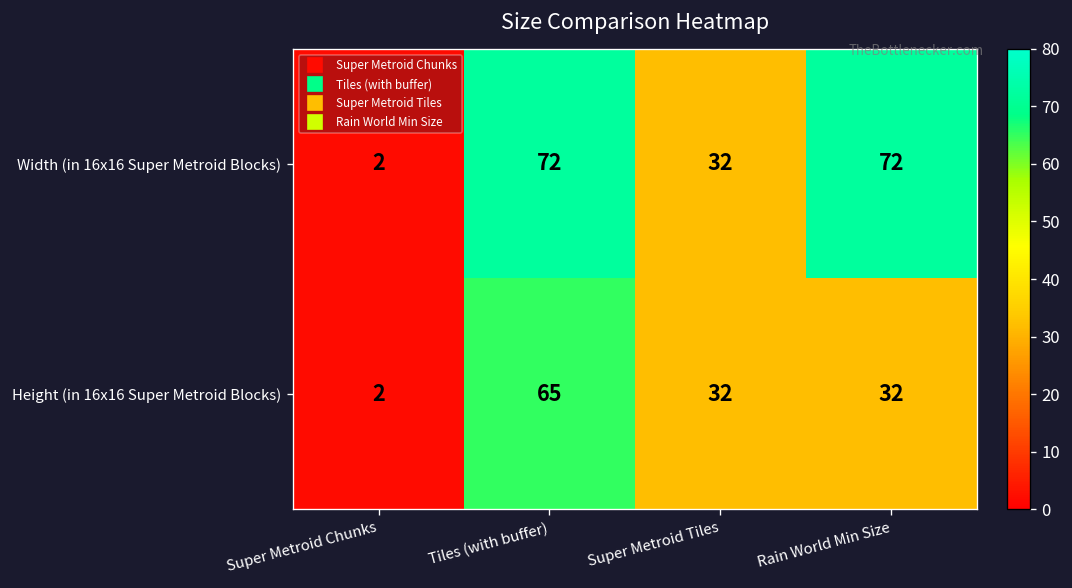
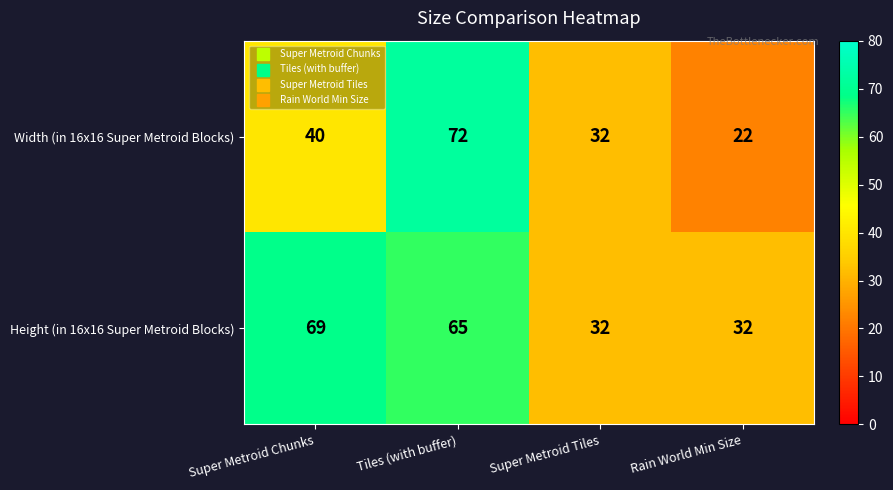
Width (in 16x16 Super Metroid Blocks), Super Metroid Chunks: 2 -> 40
Width (in 16x16 Super Metroid Blocks), Rain World Min Size: 72 -> 22
Height (in 16x16 Super Metroid Blocks), Super Metroid Chunks: 2 -> 69
